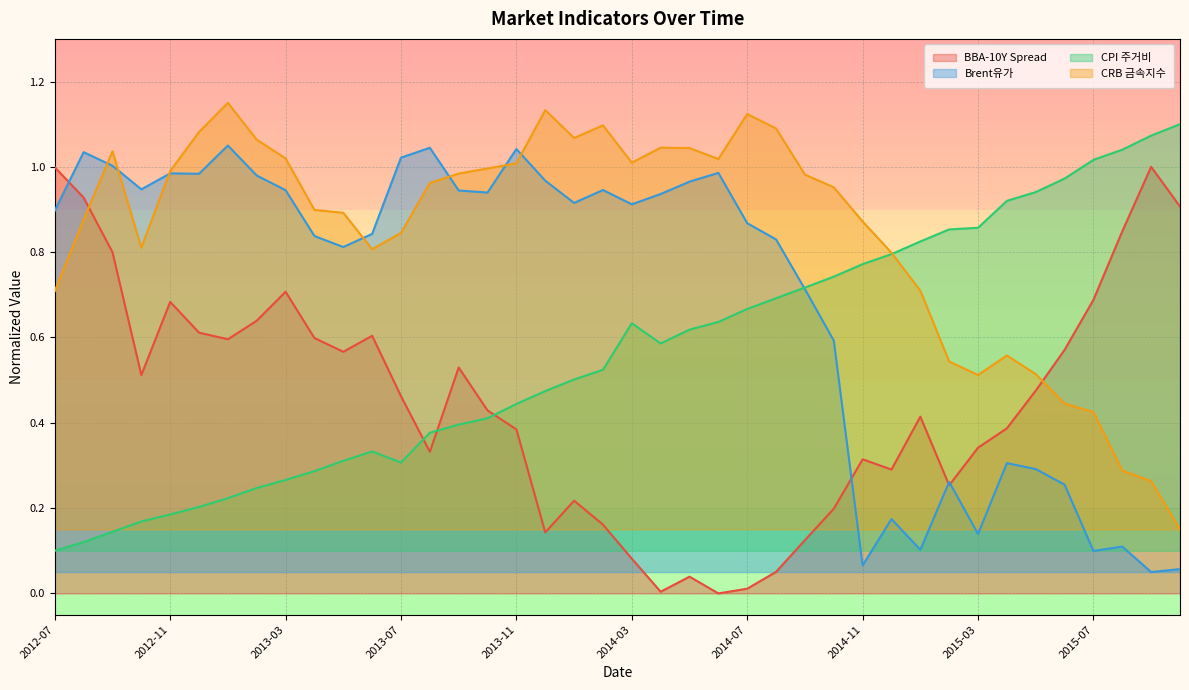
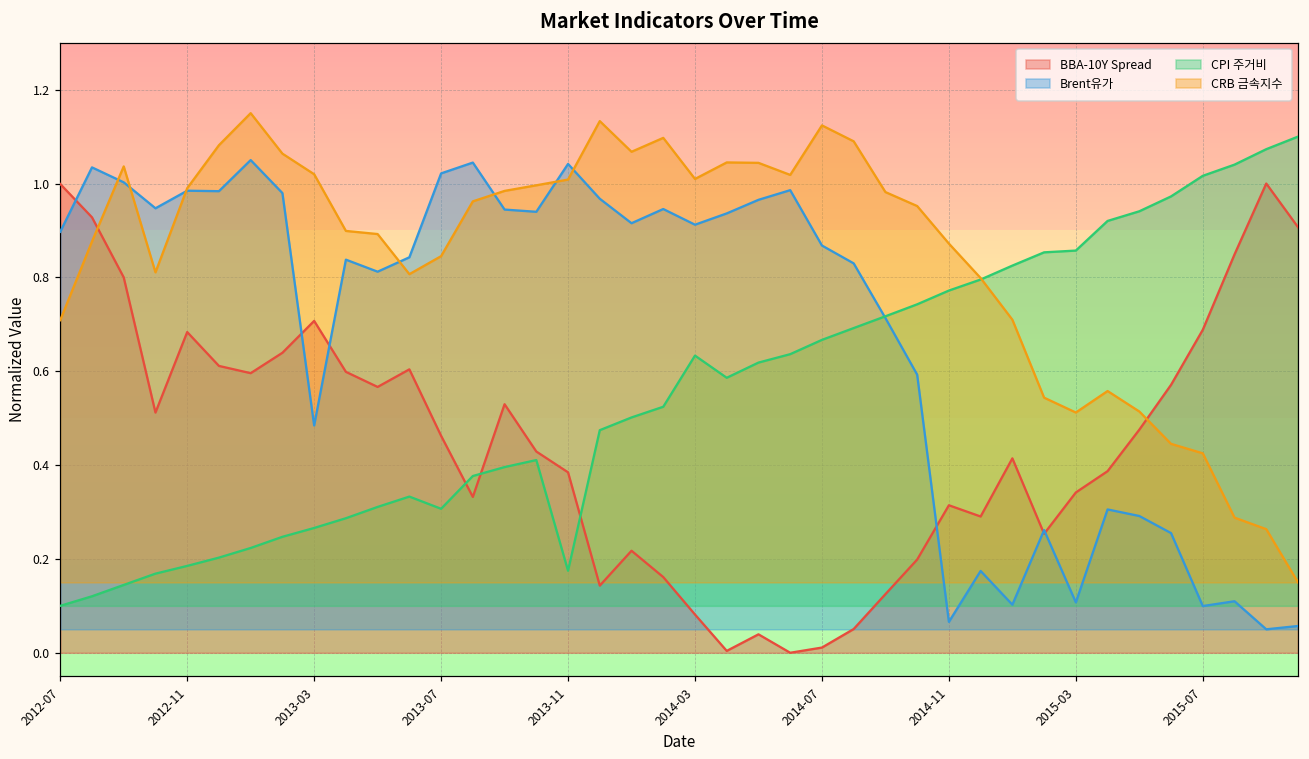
Brent유가, 2013-03: 0.95 -> 0.48
CPI 주거비, 2013-11: 0.44 -> 0.17
Brent유가, 2015-03: 0.14 -> 0.11
